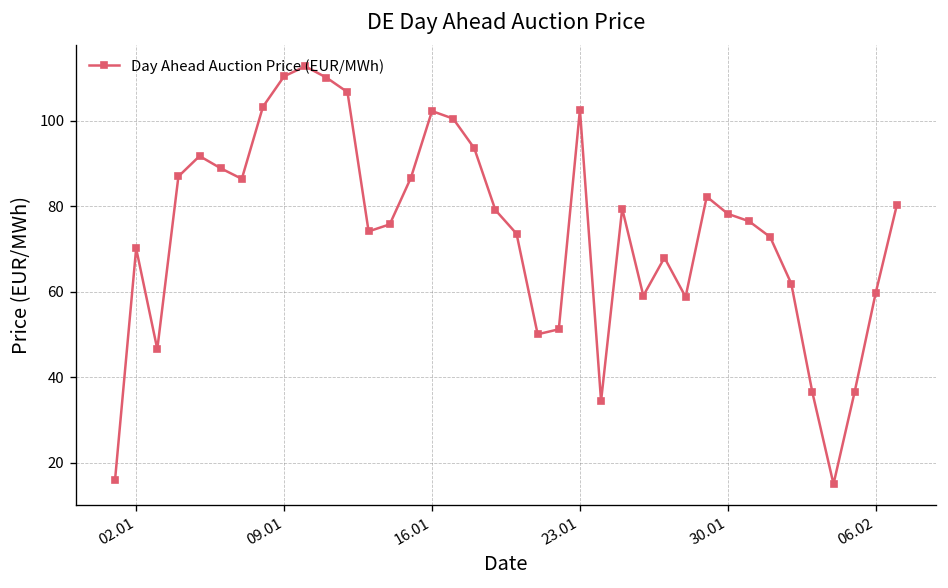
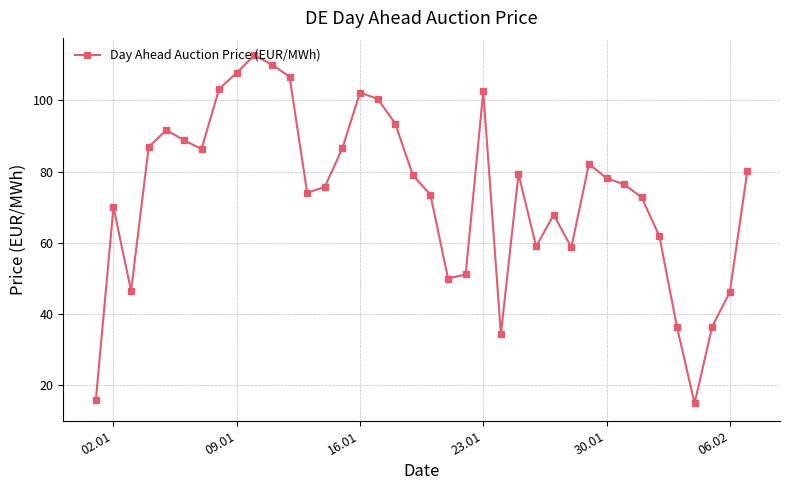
09.01: 110 -> 108
06.02: 60 -> 46
